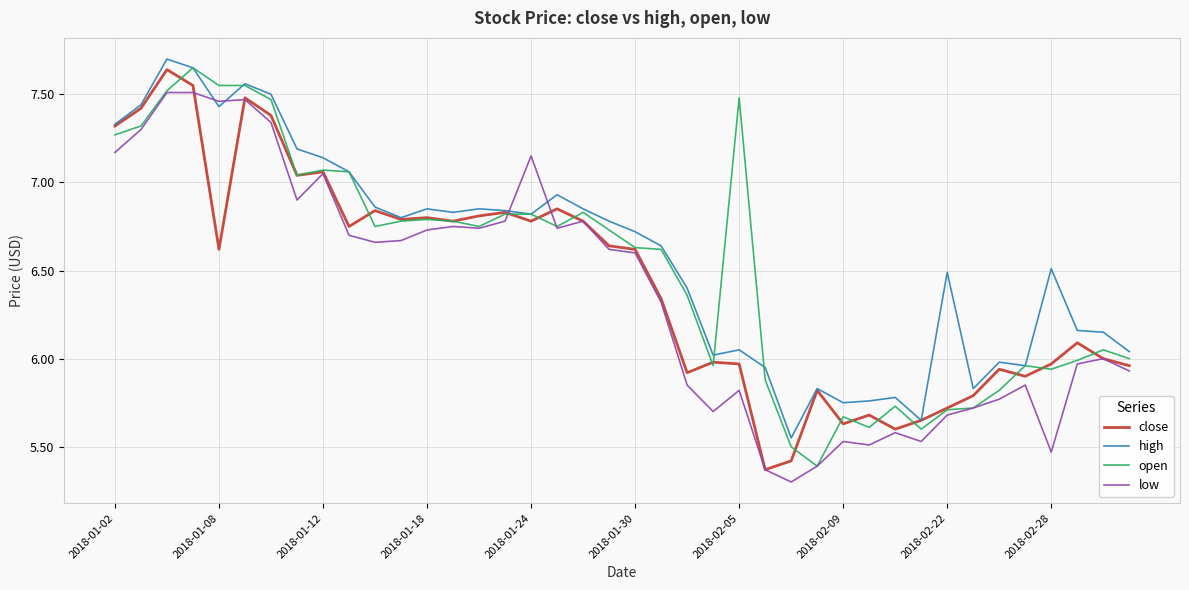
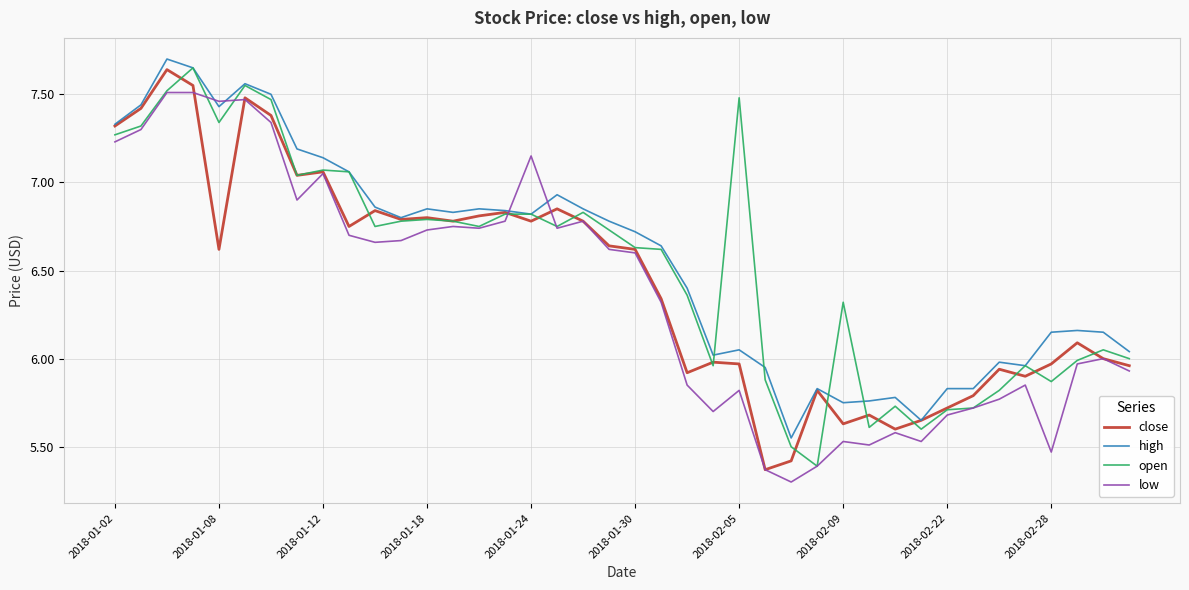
low, 2018-01-02: 7.17 -> 7.23
open, 2018-01-08: 7.55 -> 7.34
open, 2018-02-09: 5.67 -> 6.32
high, 2018-02-22: 6.49 -> 5.83
high, 2018-02-28: 6.51 -> 6.15
open, 2018-02-28: 5.94 -> 5.87
